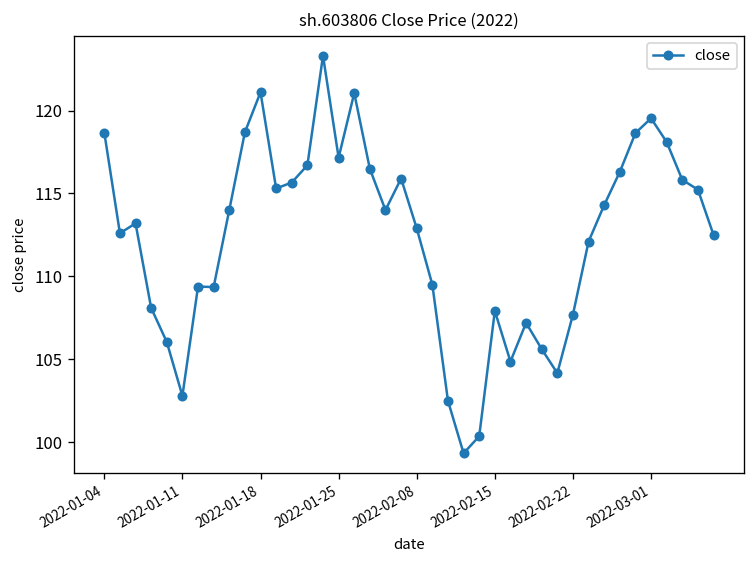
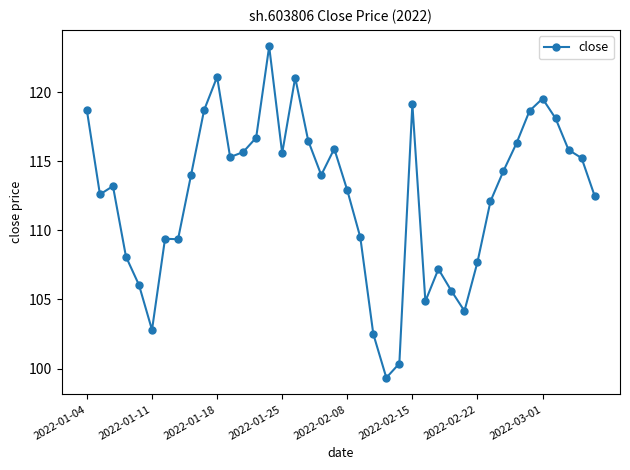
2022-01-25: 117.2 -> 115.6
2022-02-15: 107.9 -> 119.1
